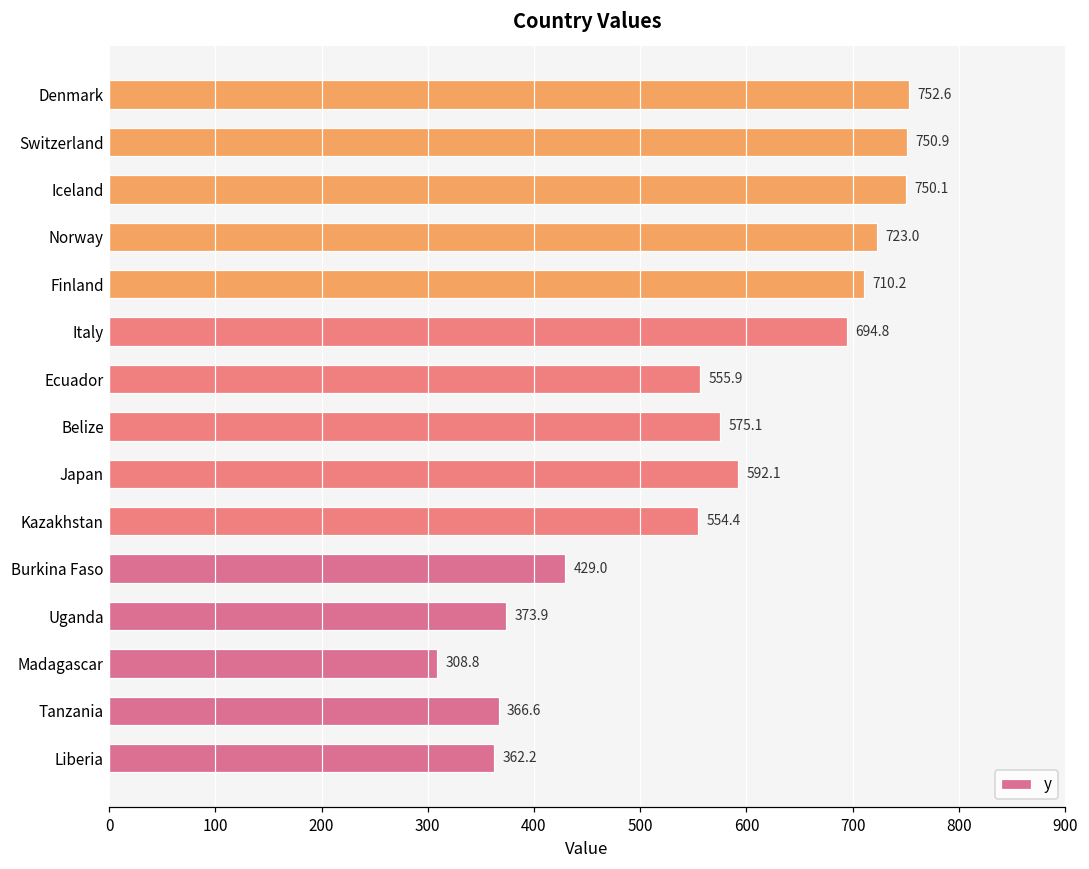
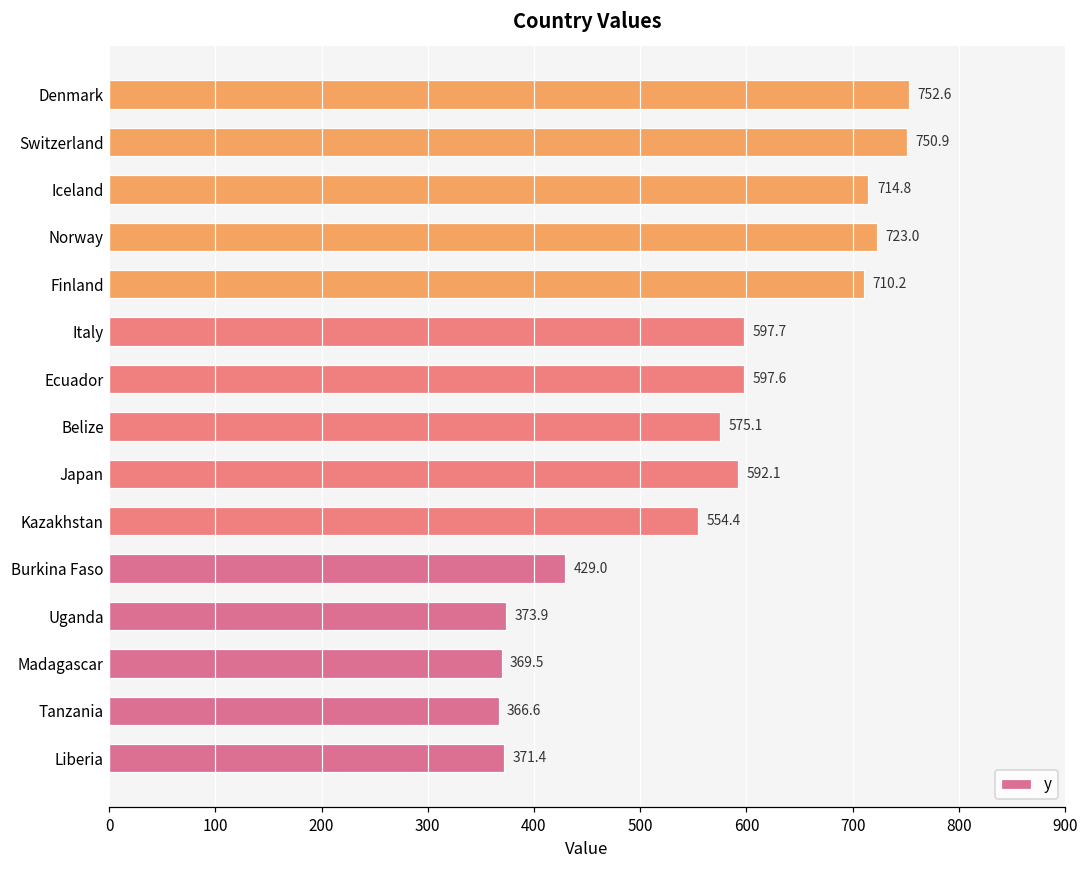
Iceland: 750.1 -> 714.8
Italy: 694.8 -> 597.7
Ecuador: 555.9 -> 597.6
Madagascar: 308.8 -> 369.5
Liberia: 362.2 -> 371.4
